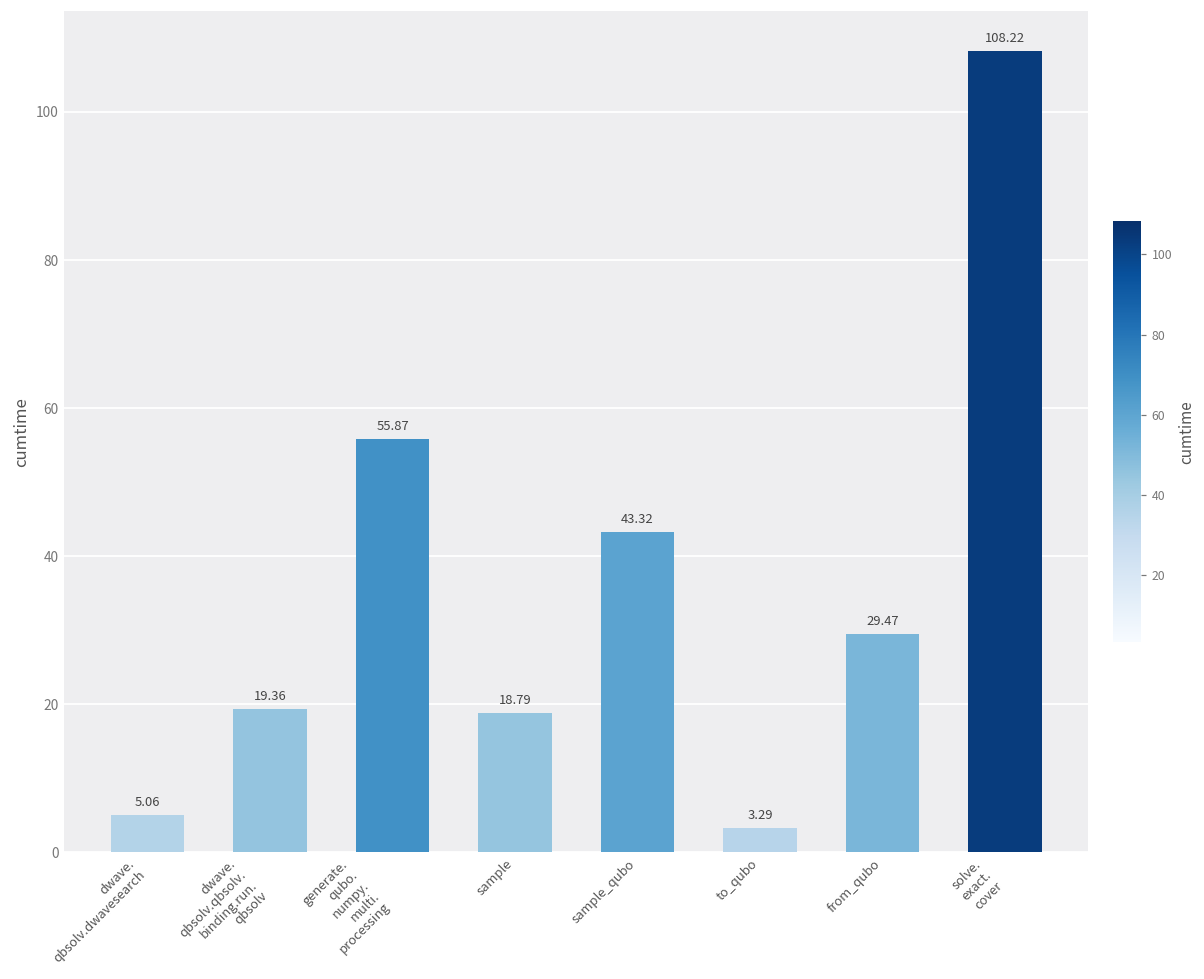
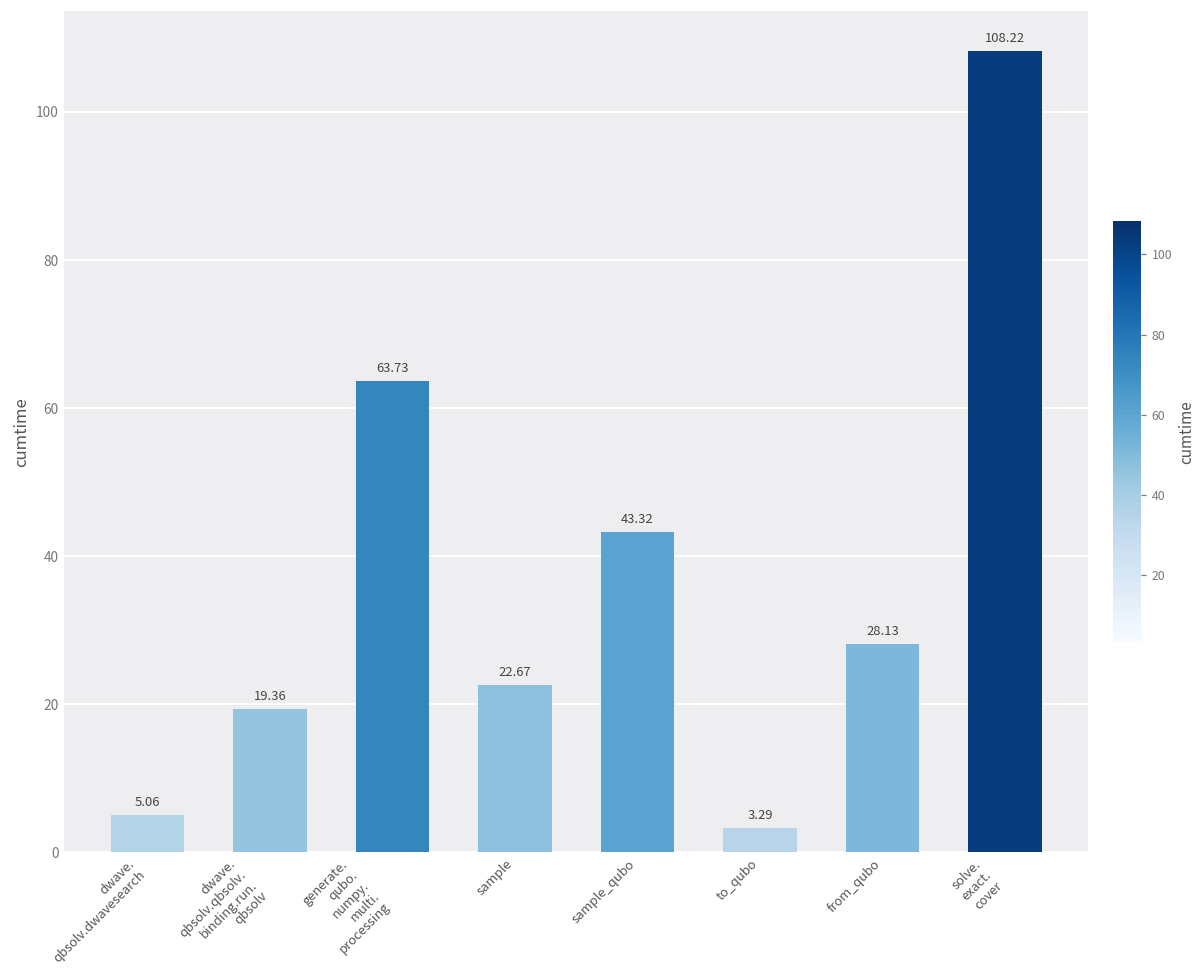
generate. qubo. numpy. multi. processing: 55.87 -> 63.73
sample: 18.79 -> 22.67
from_qubo: 29.47 -> 28.13
